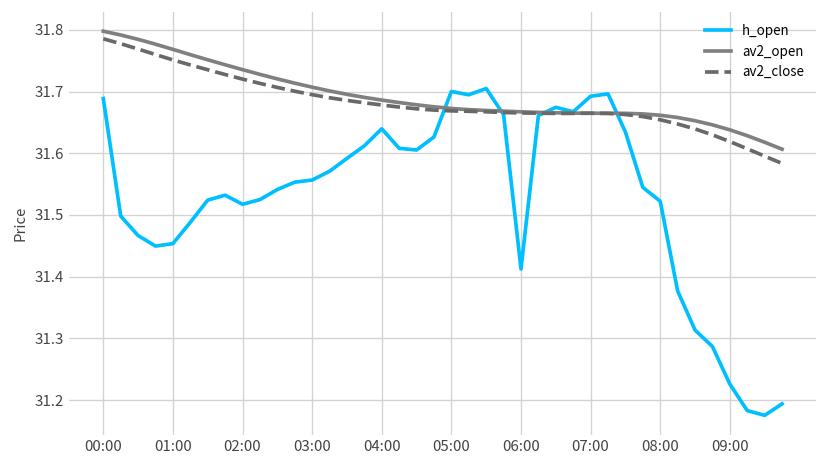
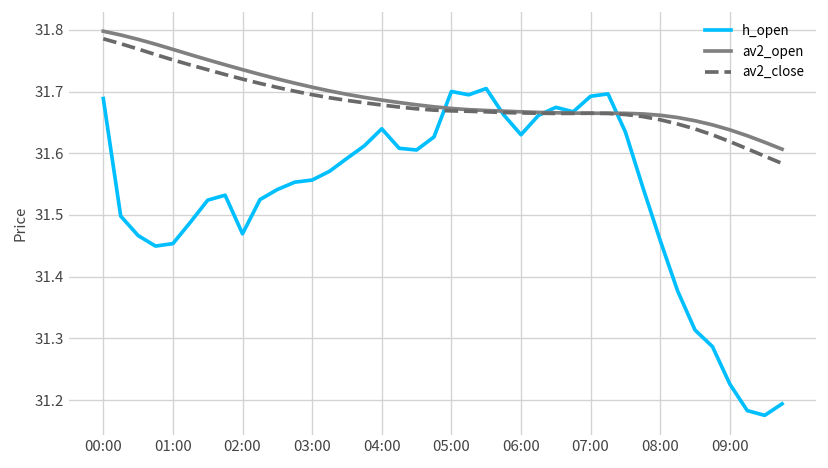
h_open, 02:00: 31.52 -> 31.47
h_open, 06:00: 31.41 -> 31.63
h_open, 08:00: 31.52 -> 31.46
